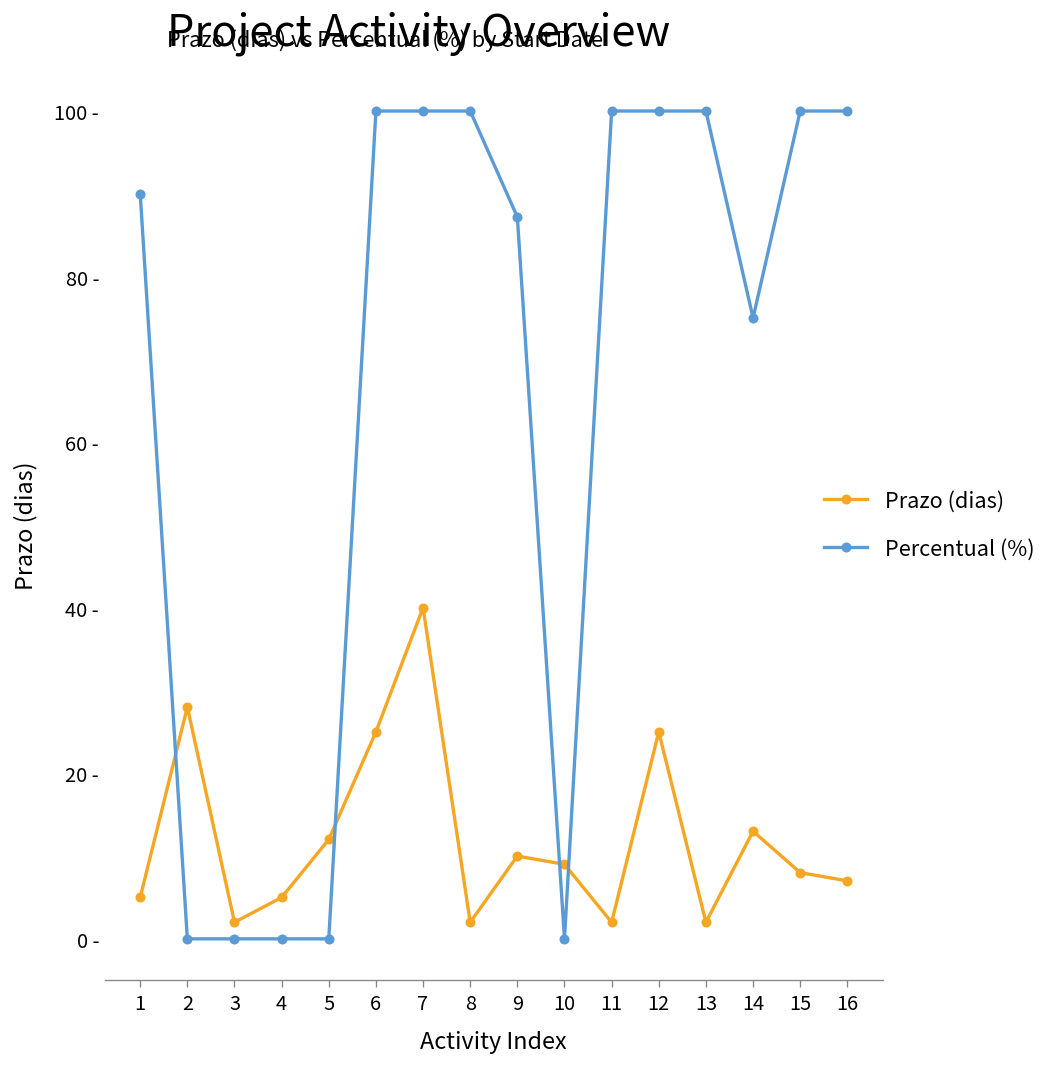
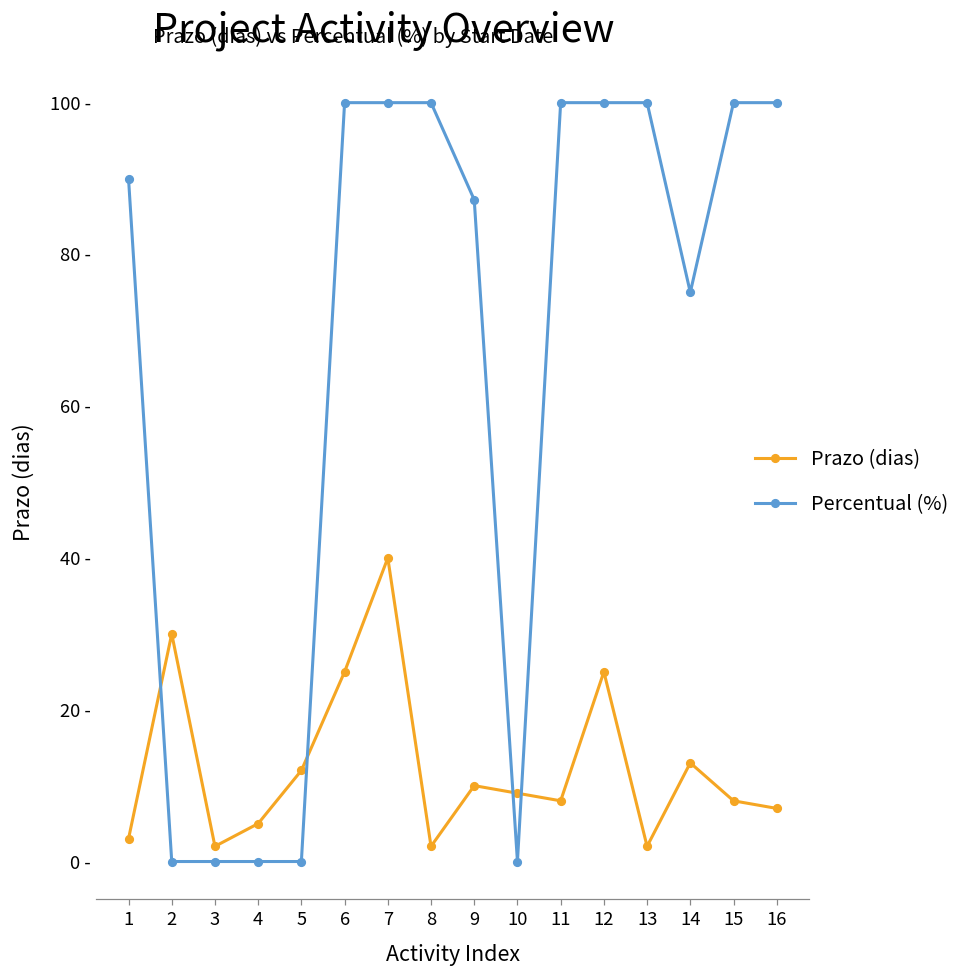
Prazo (dias), 1: 5 - -> 3 -
Prazo (dias), 2: 28 - -> 30 -
Prazo (dias), 11: 2 - -> 8 -
